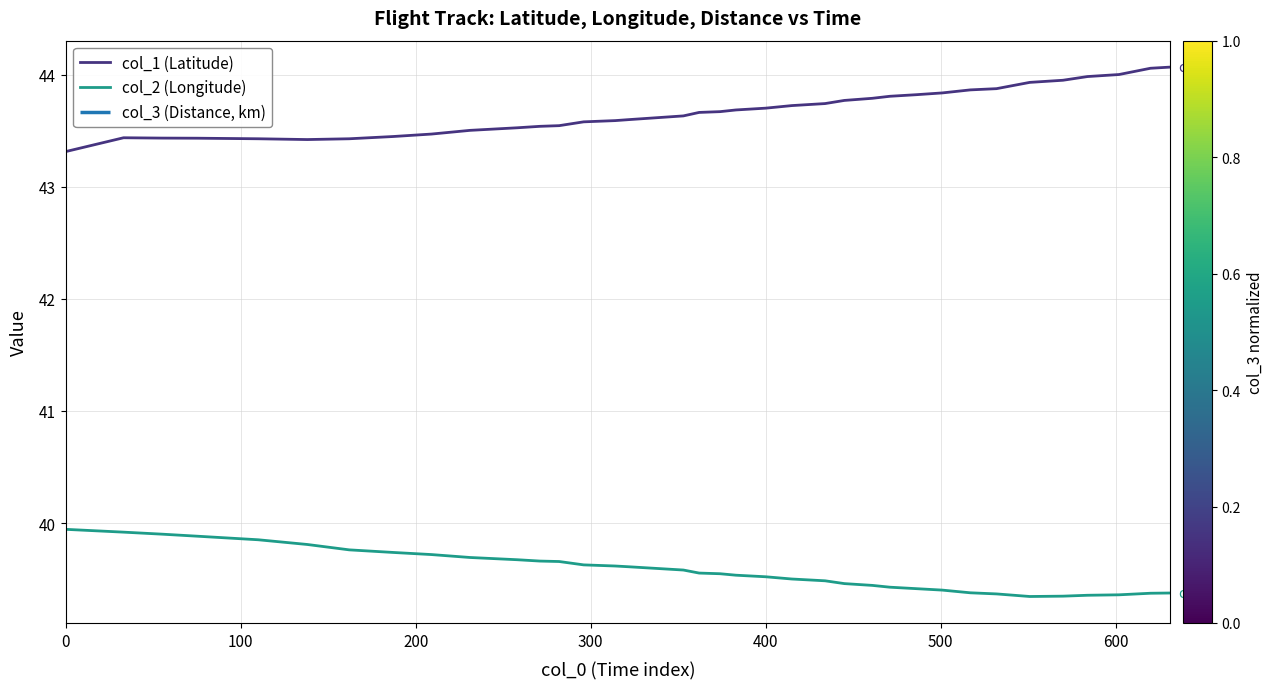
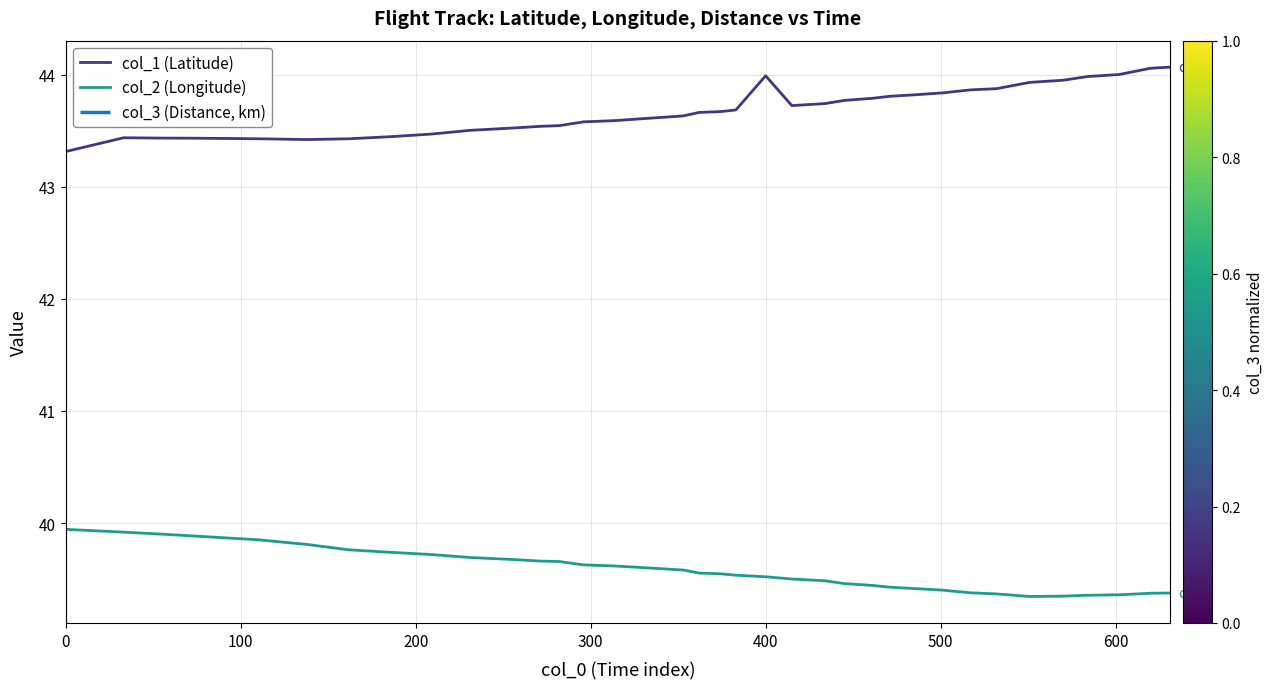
col_1 (Latitude), 400: 43.70 -> 43.99
